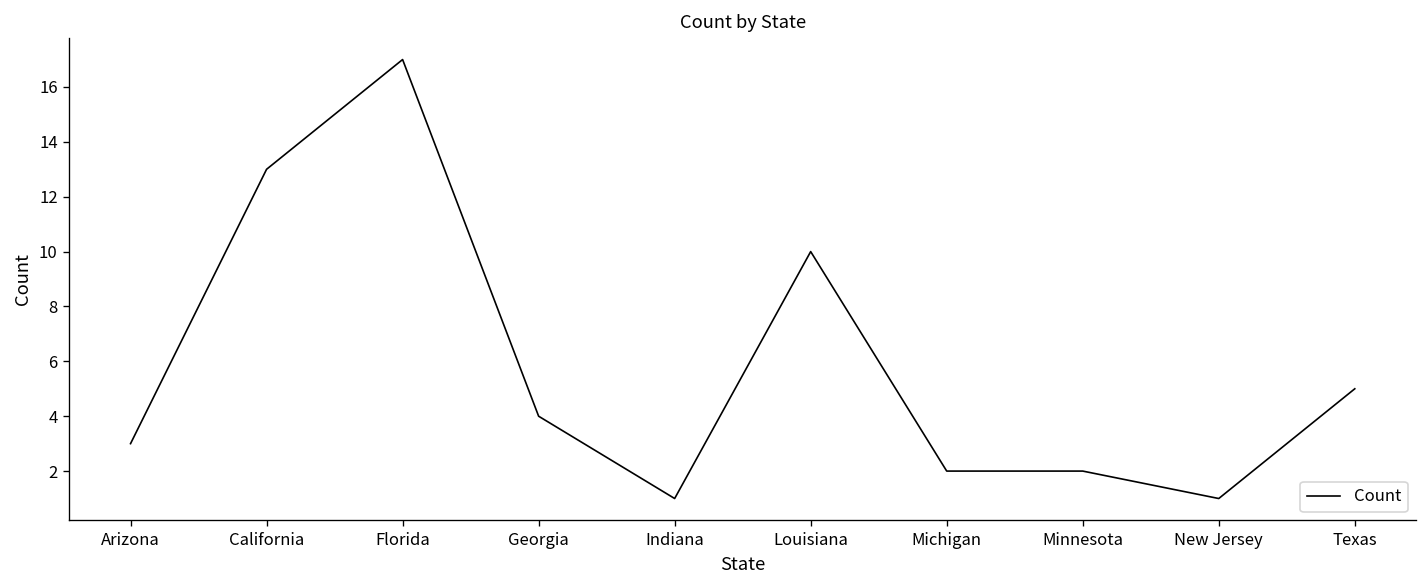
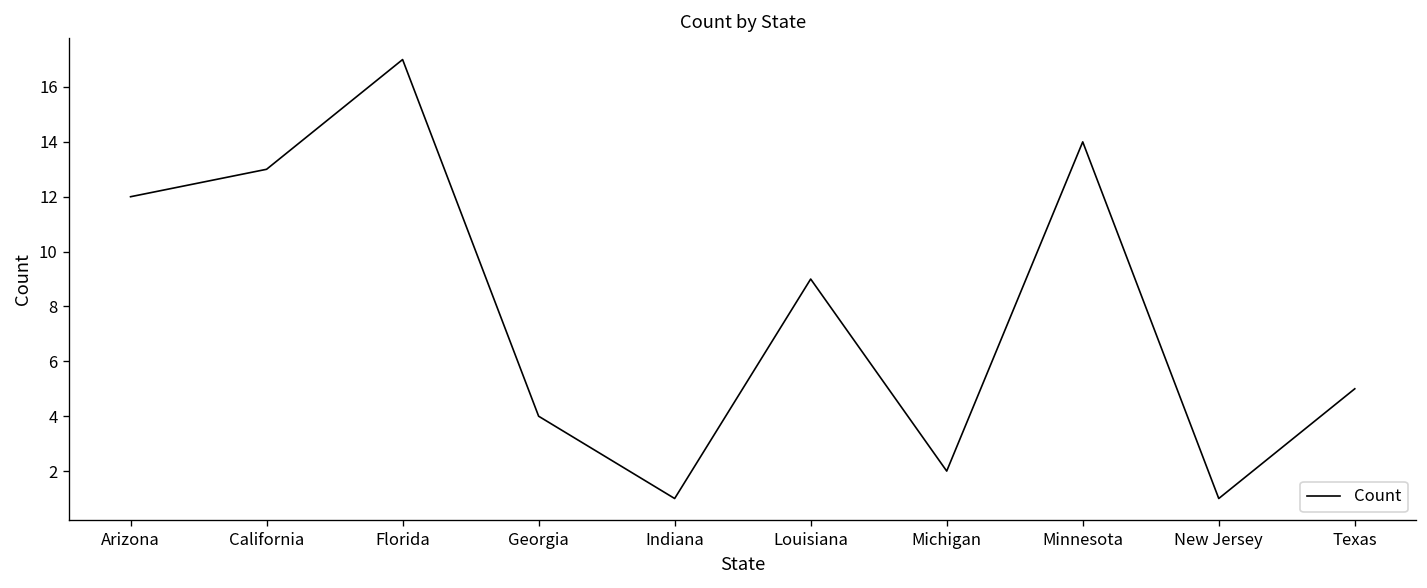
Arizona: 3 -> 12
Louisiana: 10 -> 9
Minnesota: 2 -> 14
